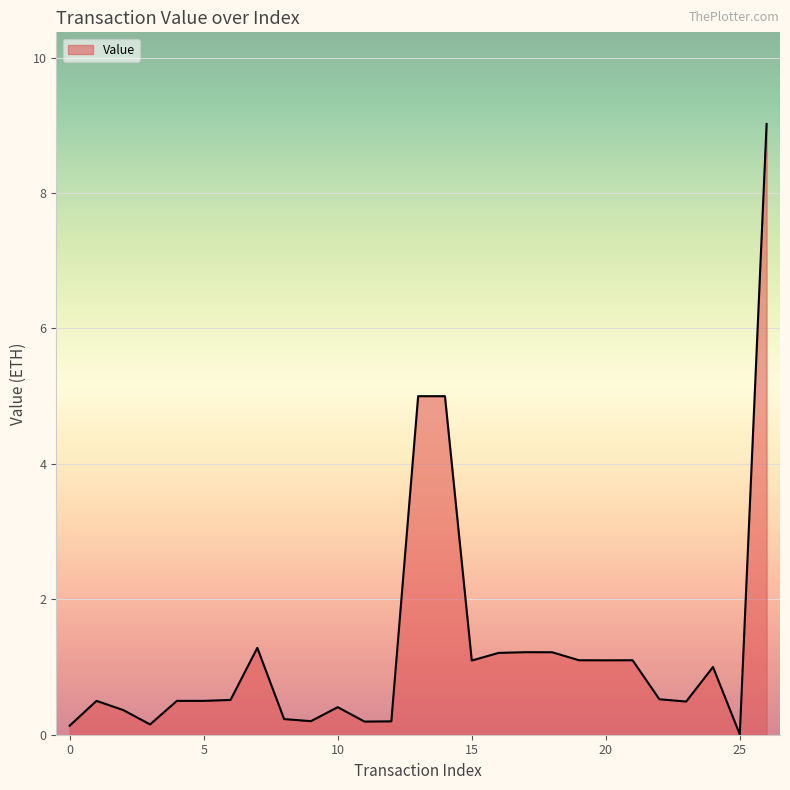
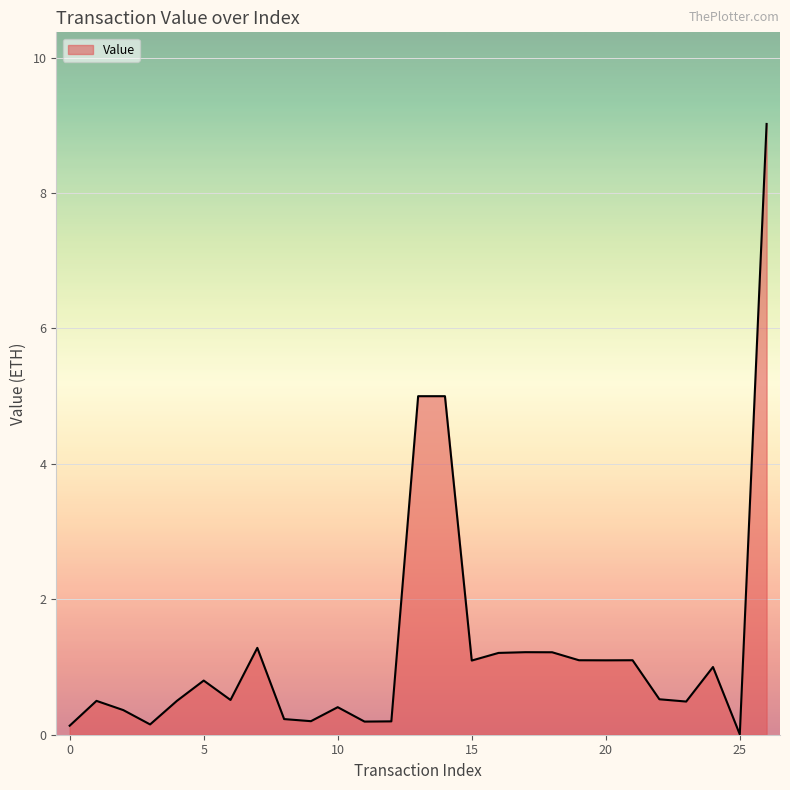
5: 0.5 -> 0.8
